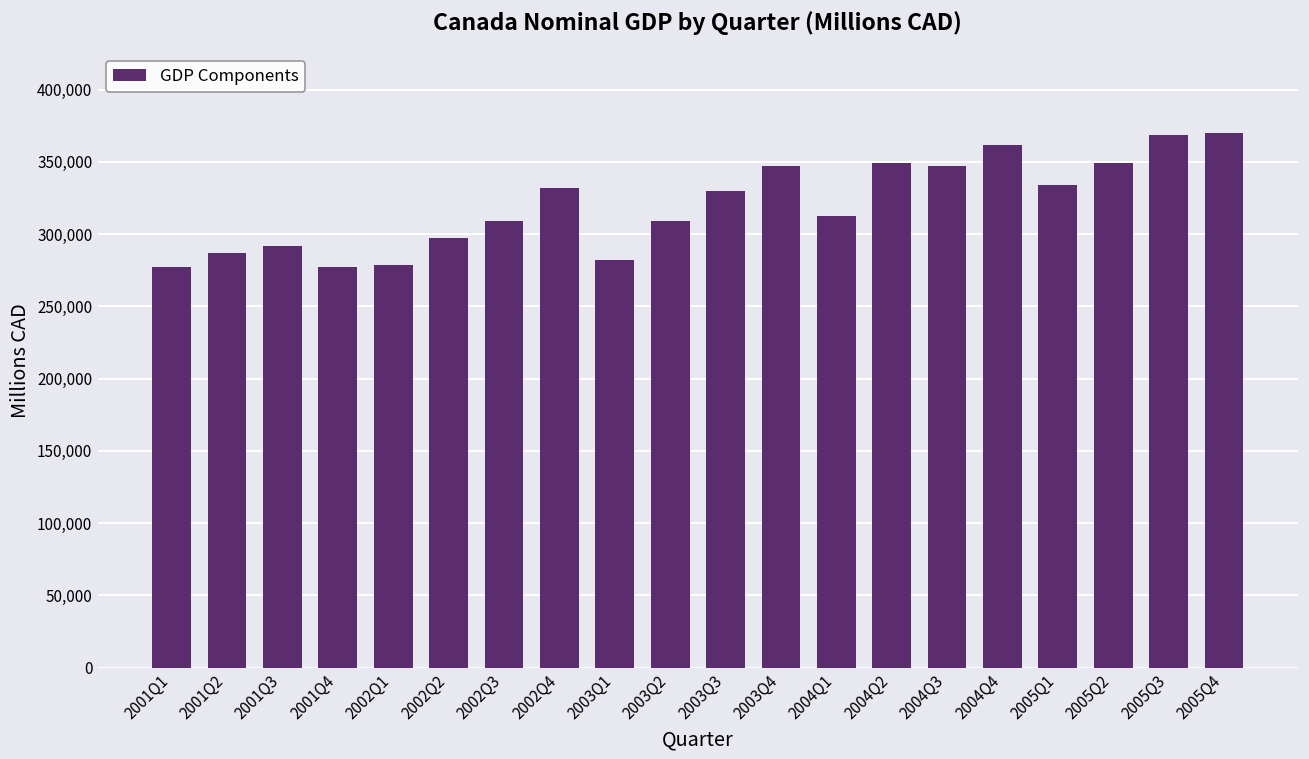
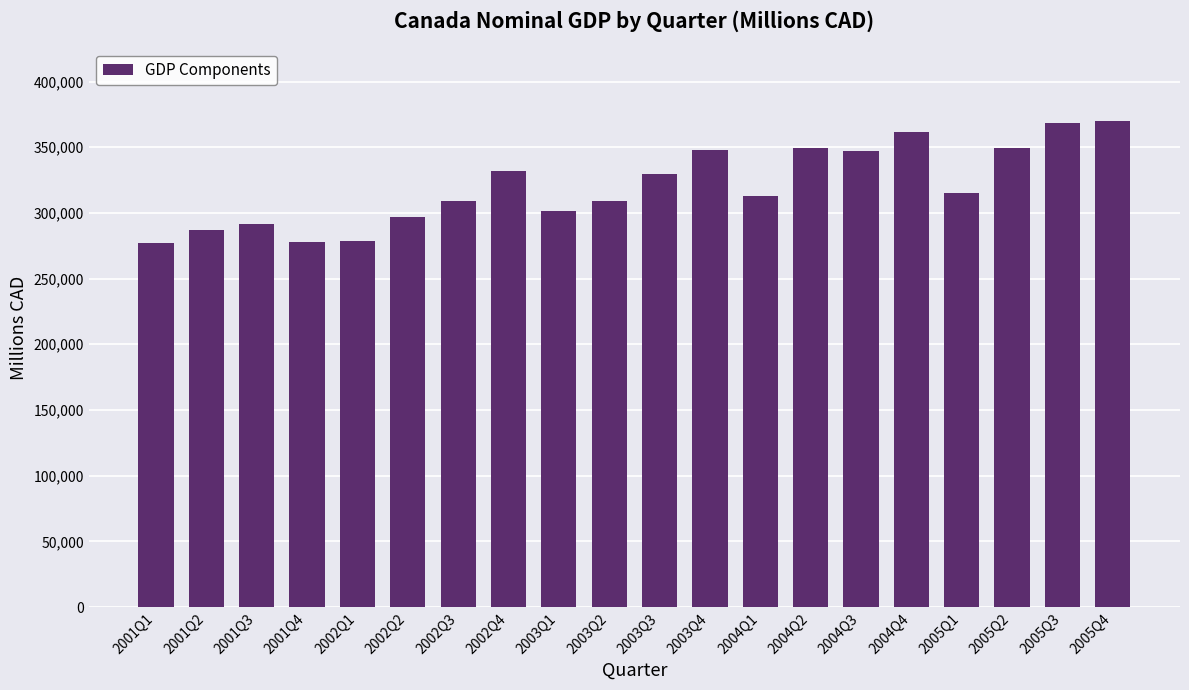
2003Q1: 282,000 -> 301,000
2005Q1: 334,000 -> 315,000
